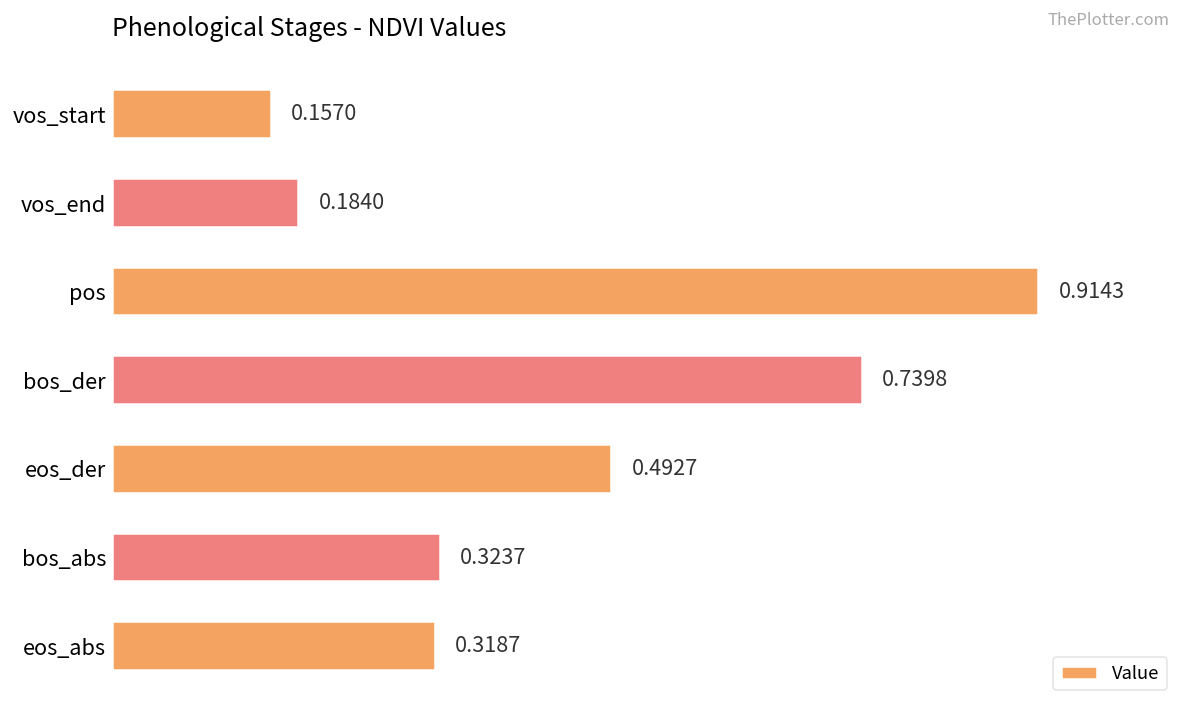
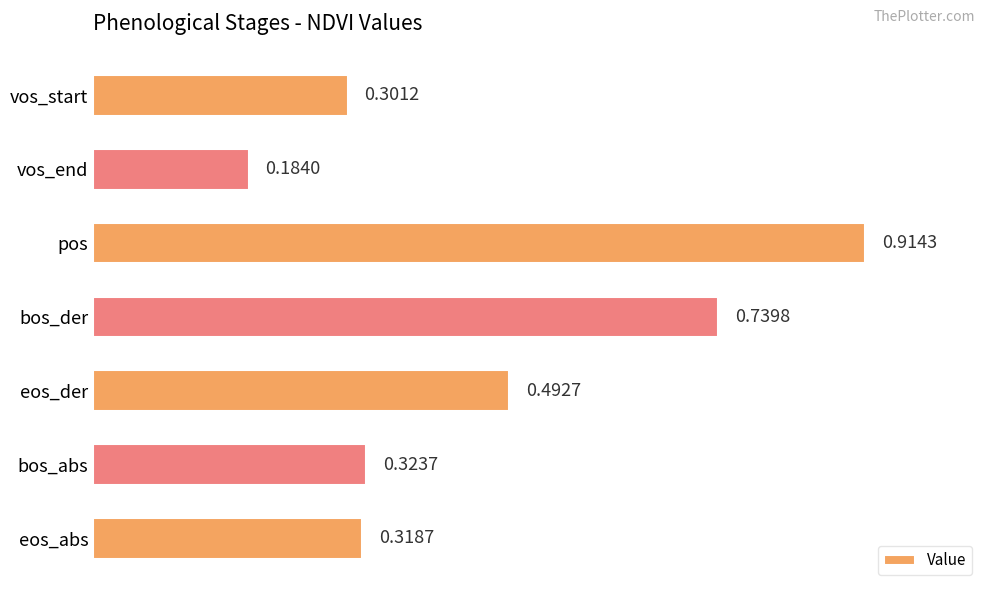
vos_start: 0.1570 -> 0.3012
